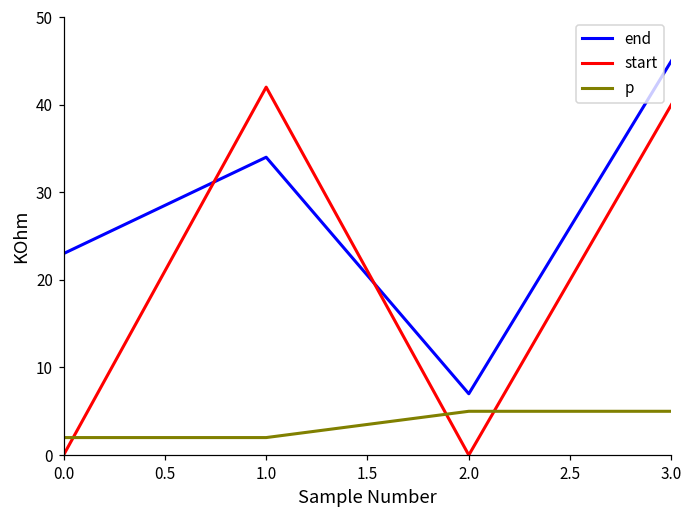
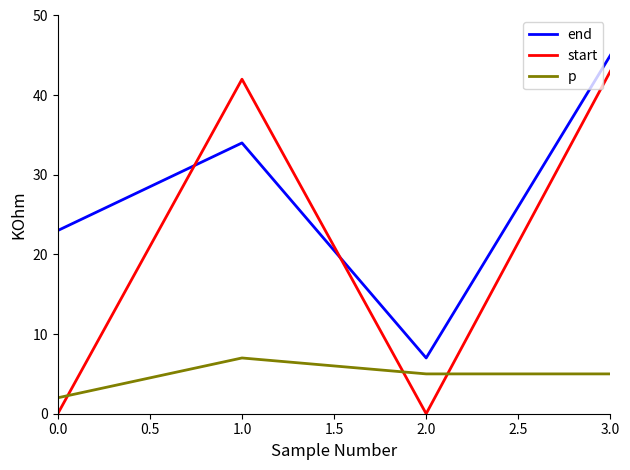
p, 1.0: 2 -> 7
start, 3.0: 40 -> 43
